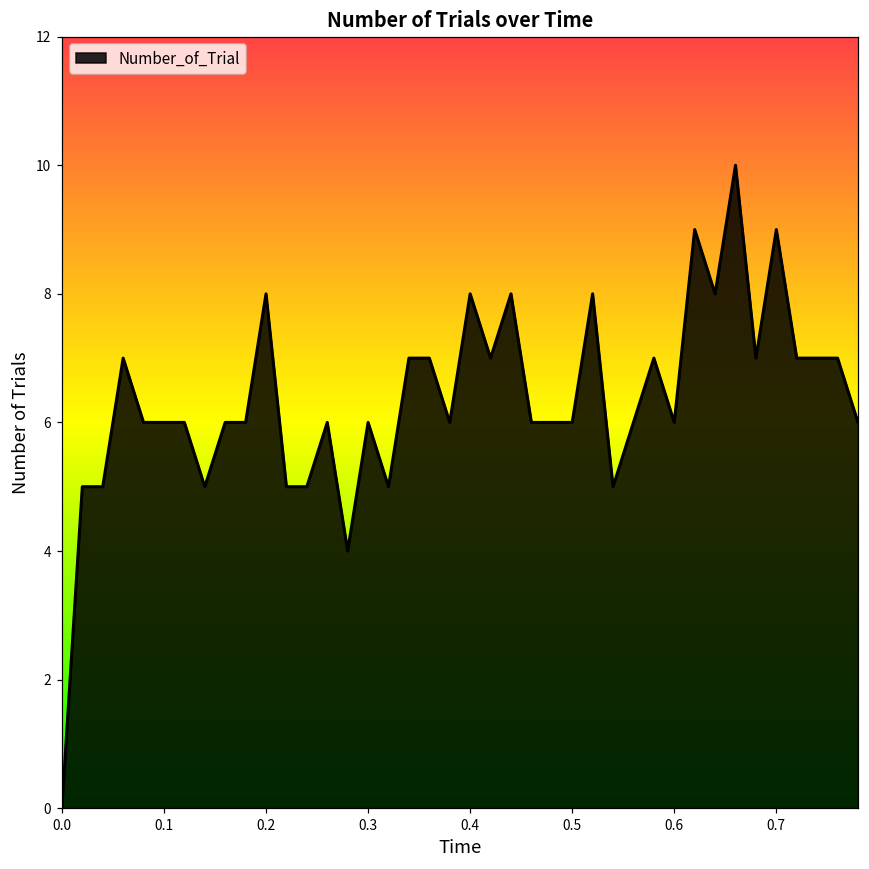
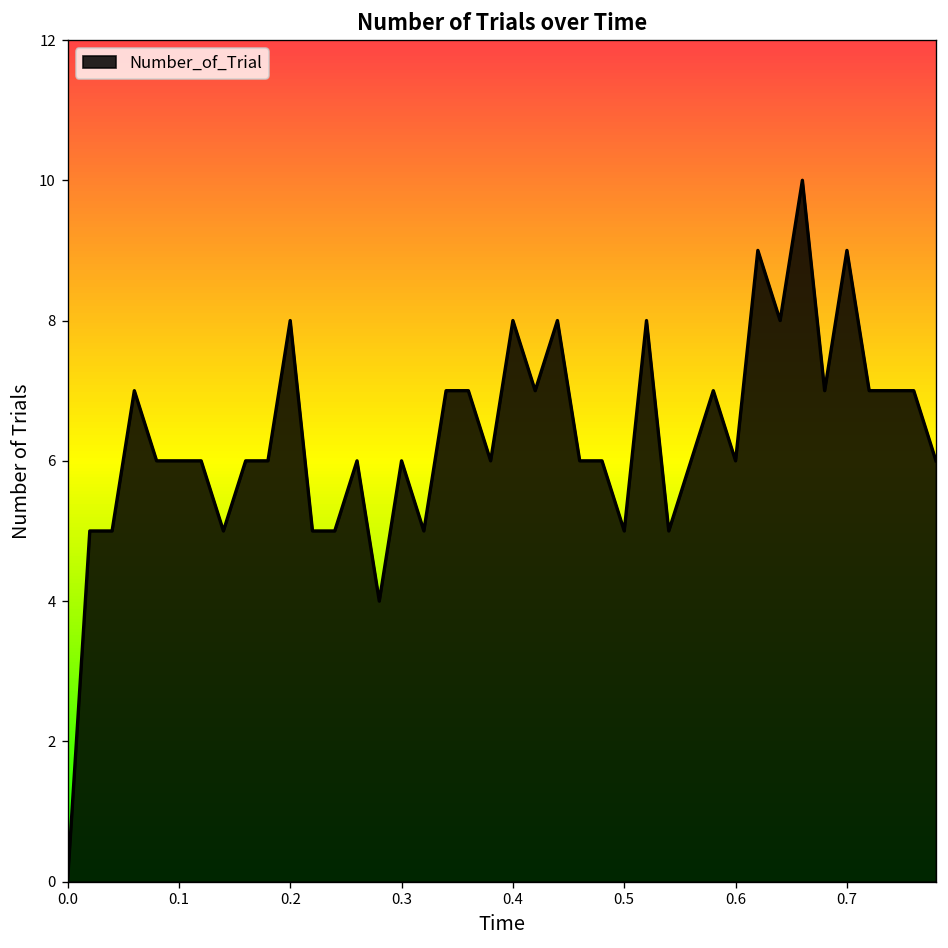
0.5: 6 -> 5
